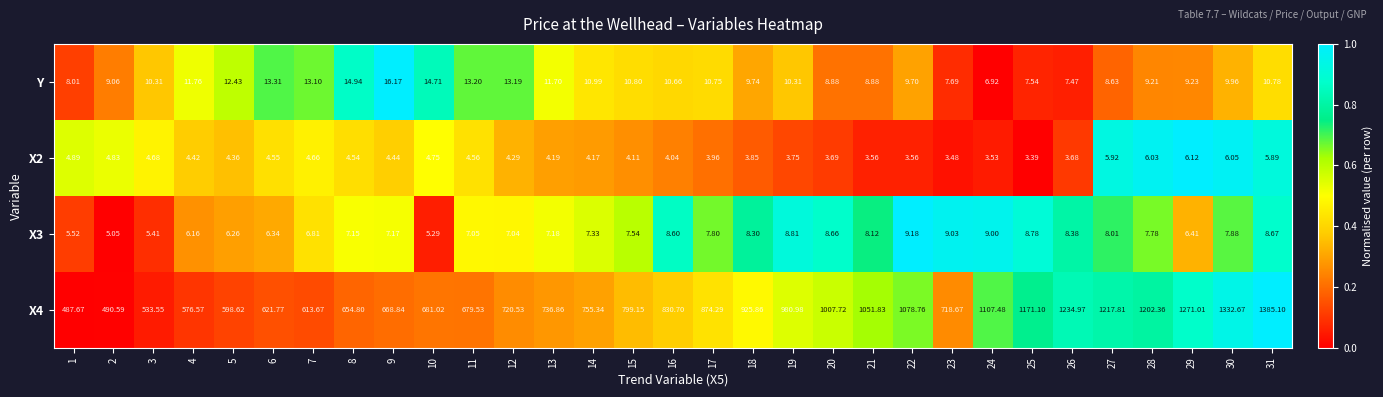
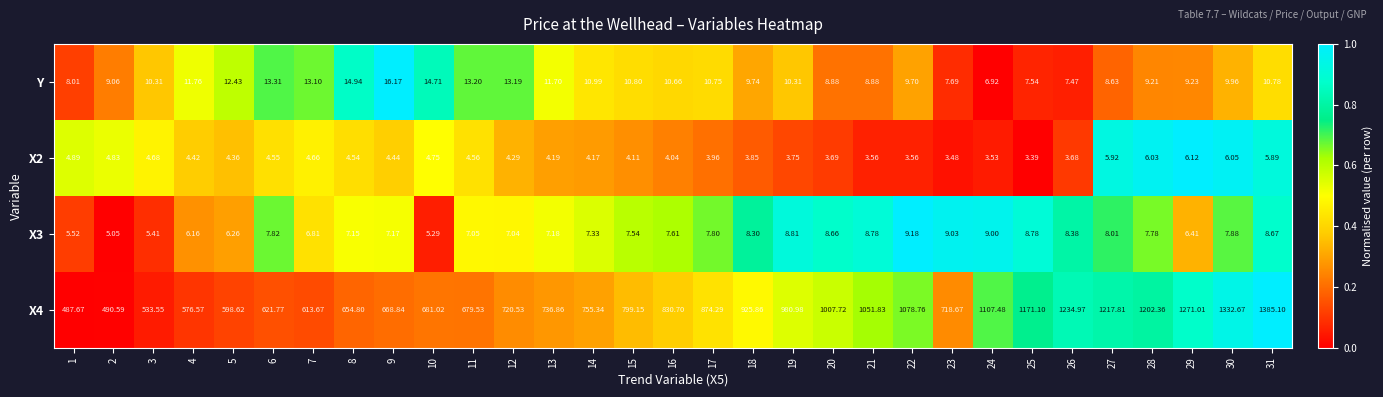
X3, 6: 6.34 -> 7.82
X3, 16: 8.60 -> 7.61
X3, 21: 8.12 -> 8.78
